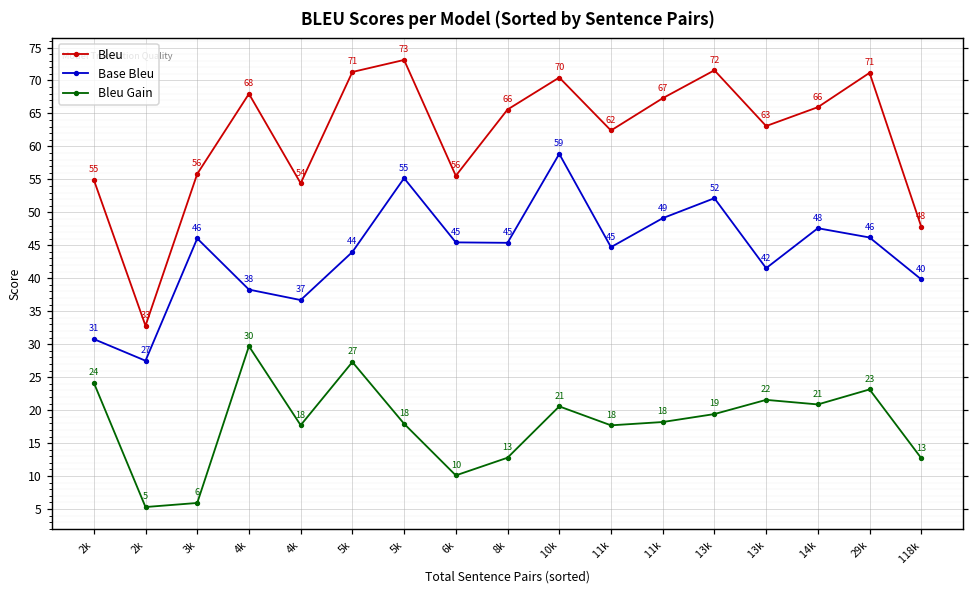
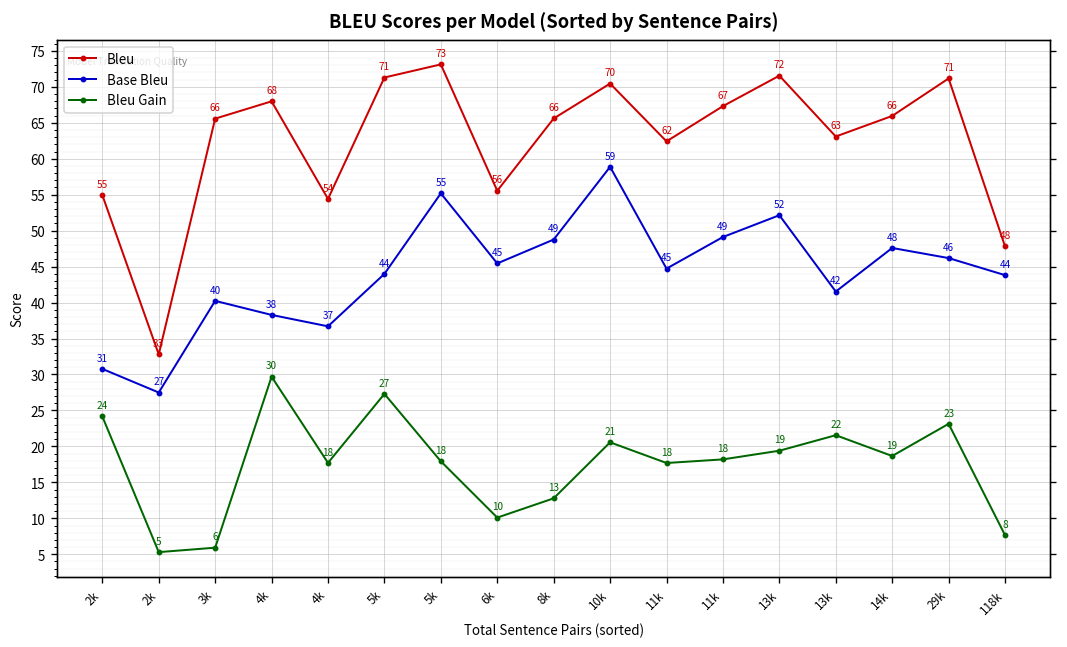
Bleu, 3k: 56 -> 66
Base Bleu, 3k: 46 -> 40
Base Bleu, 8k: 45 -> 49
Bleu Gain, 14k: 21 -> 19
Base Bleu, 118k: 40 -> 44
Bleu Gain, 118k: 13 -> 8
